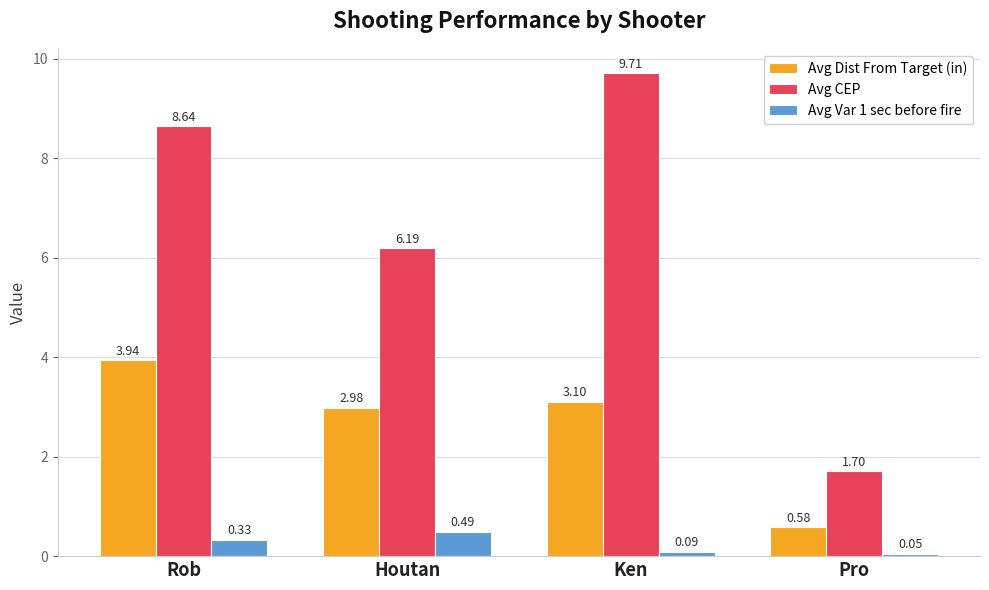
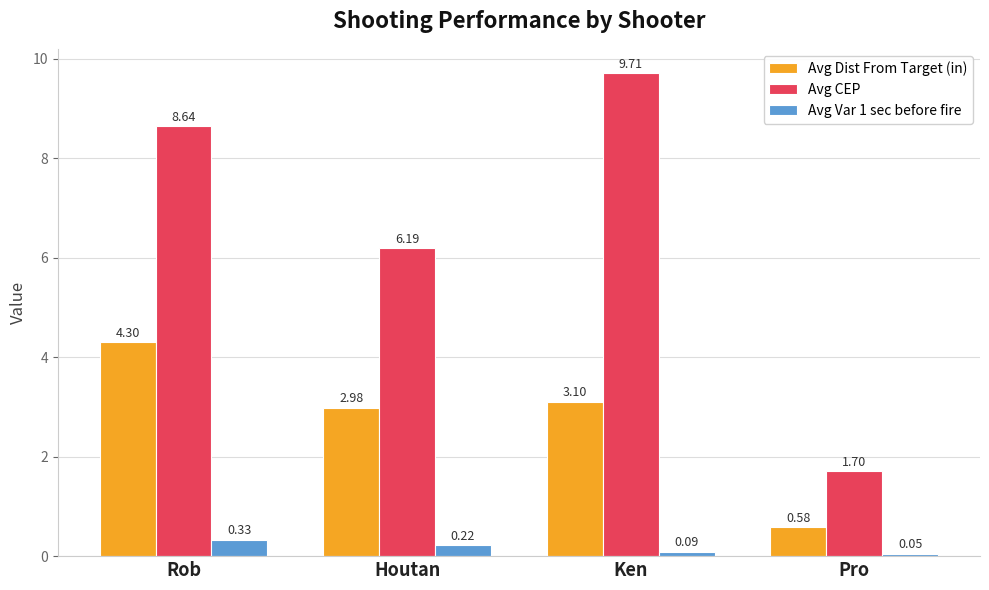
Avg Dist From Target (in), Rob: 3.94 -> 4.30
Avg Var 1 sec before fire, Houtan: 0.49 -> 0.22
